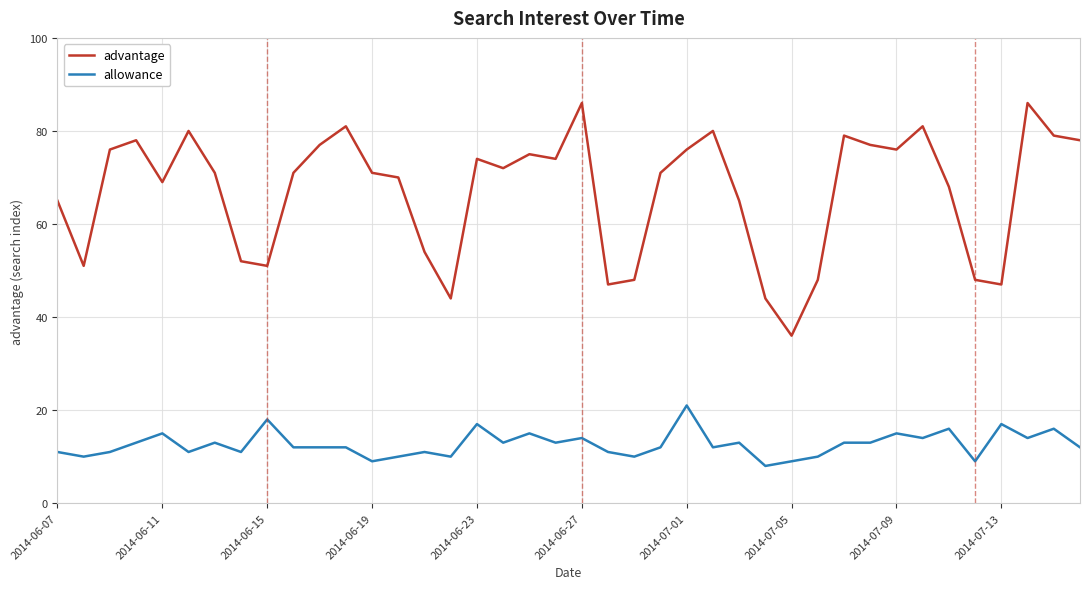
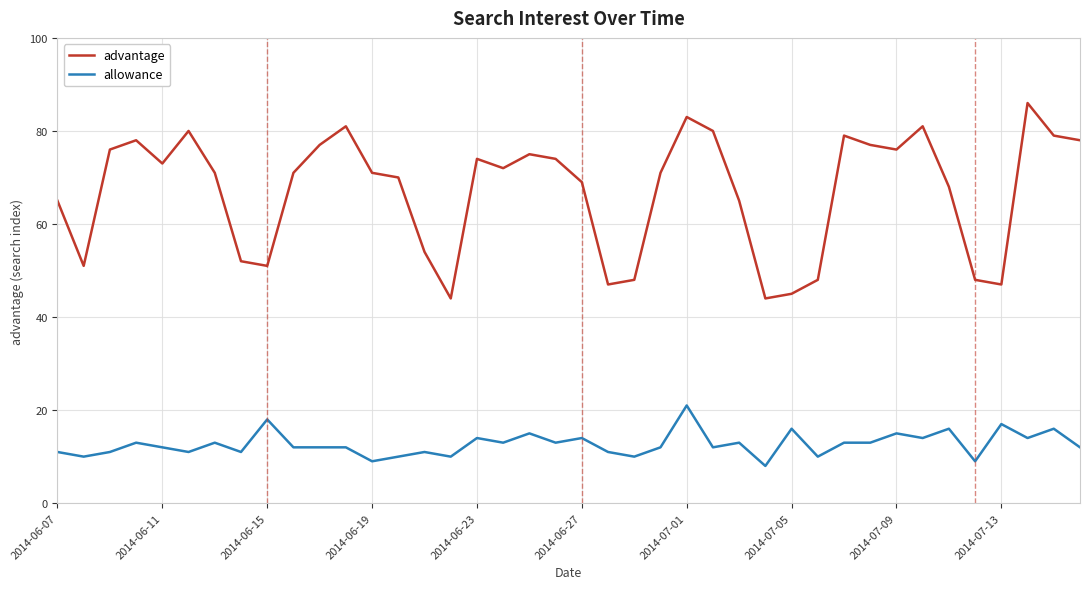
advantage, 2014-06-11: 69 -> 73
allowance, 2014-06-11: 15 -> 12
allowance, 2014-06-23: 17 -> 14
advantage, 2014-06-27: 86 -> 69
advantage, 2014-07-01: 76 -> 83
advantage, 2014-07-05: 36 -> 45
allowance, 2014-07-05: 9 -> 16
